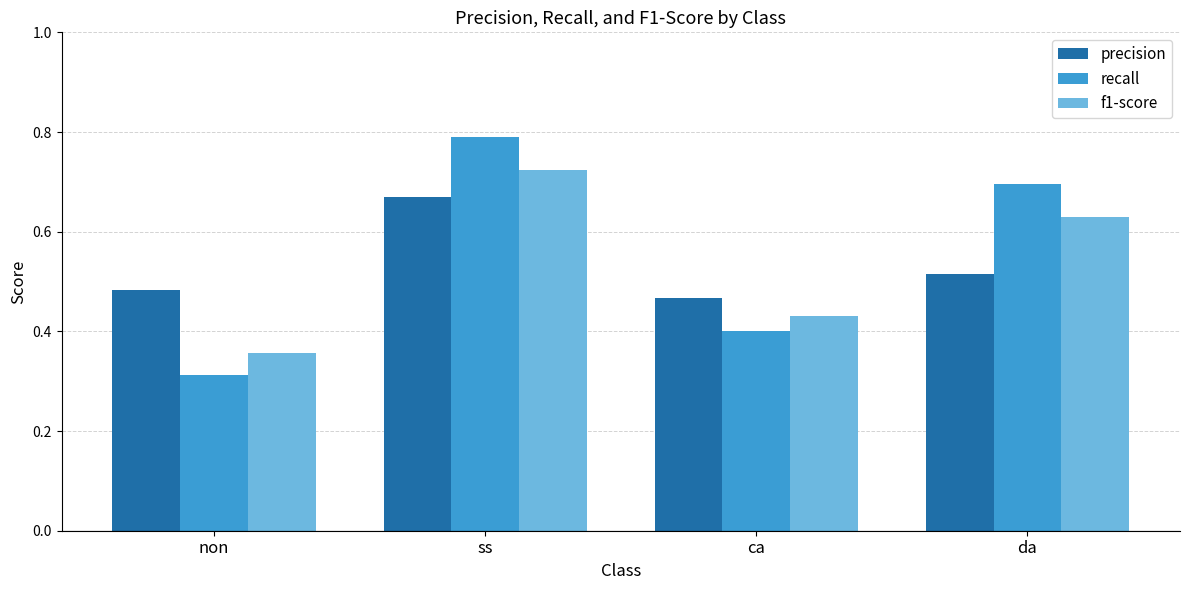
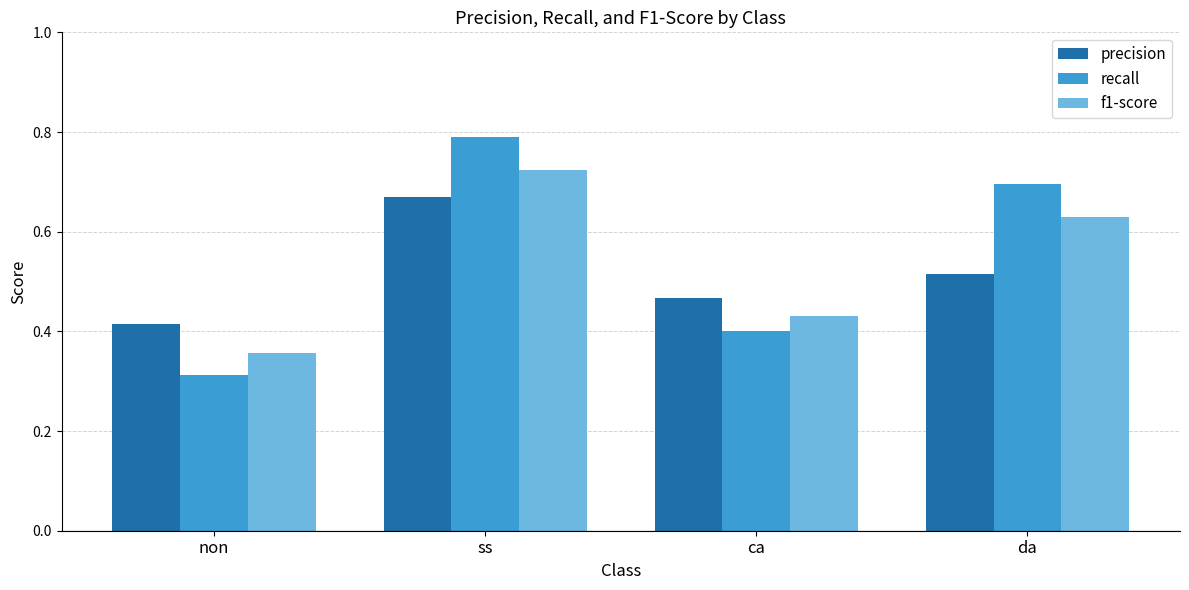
precision, non: 0.48 -> 0.41
